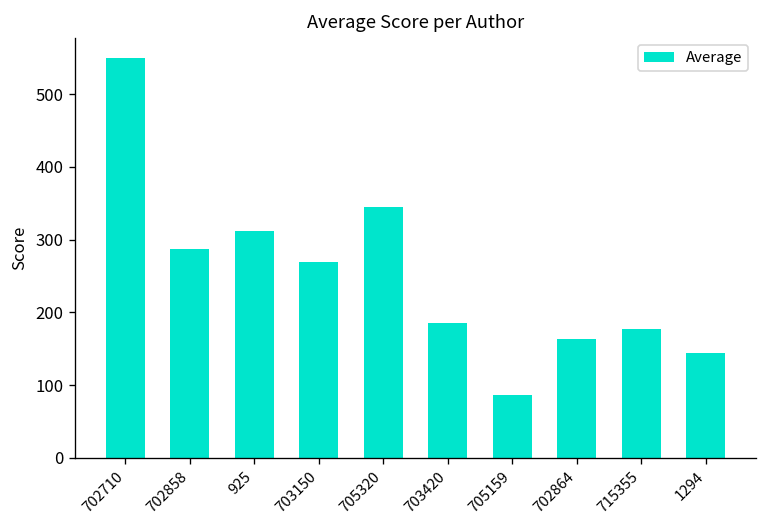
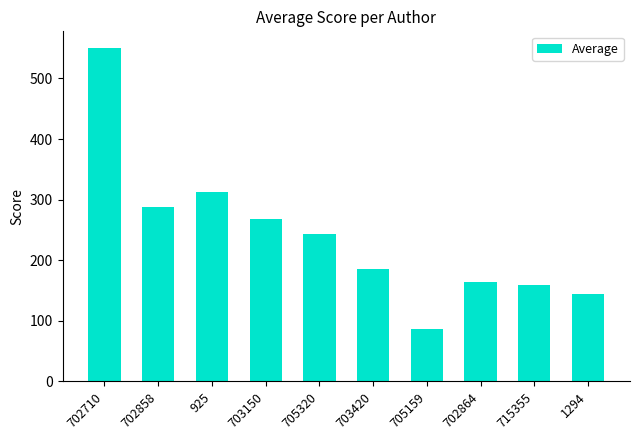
705320: 340 -> 240
715355: 180 -> 160
